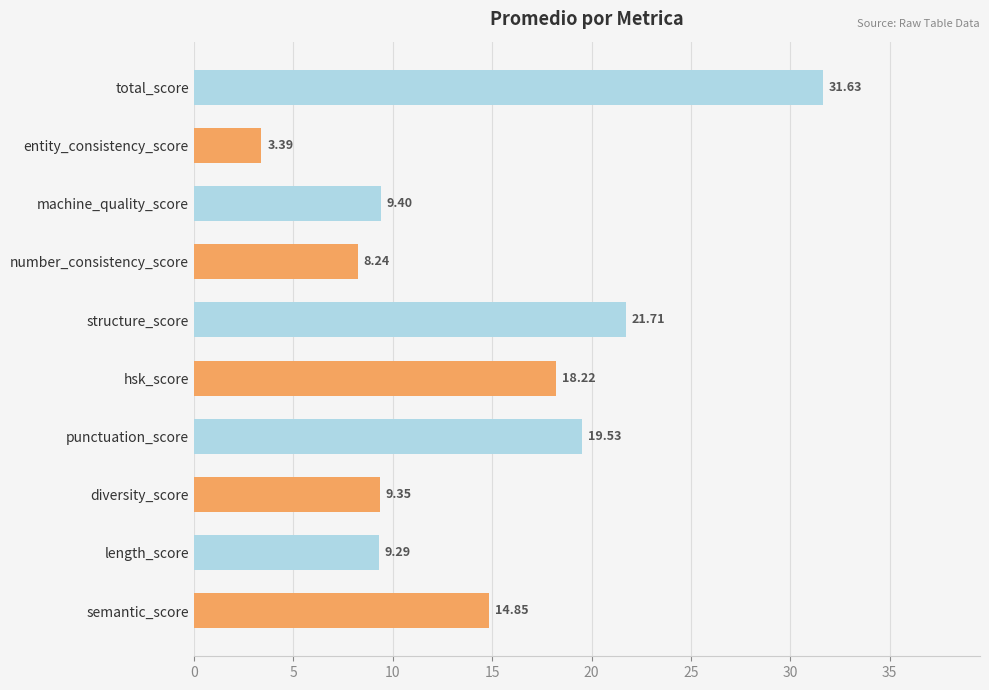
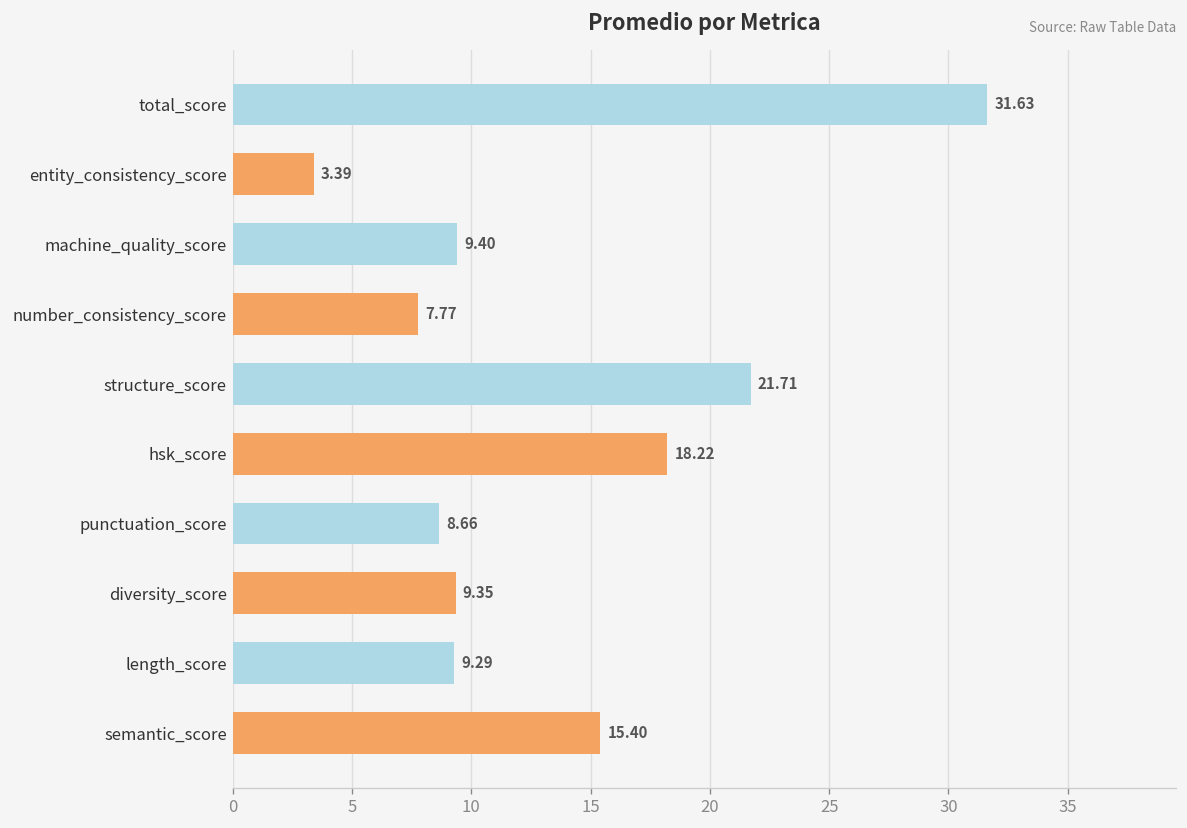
number_consistency_score: 8.24 -> 7.77
punctuation_score: 19.53 -> 8.66
semantic_score: 14.85 -> 15.40
